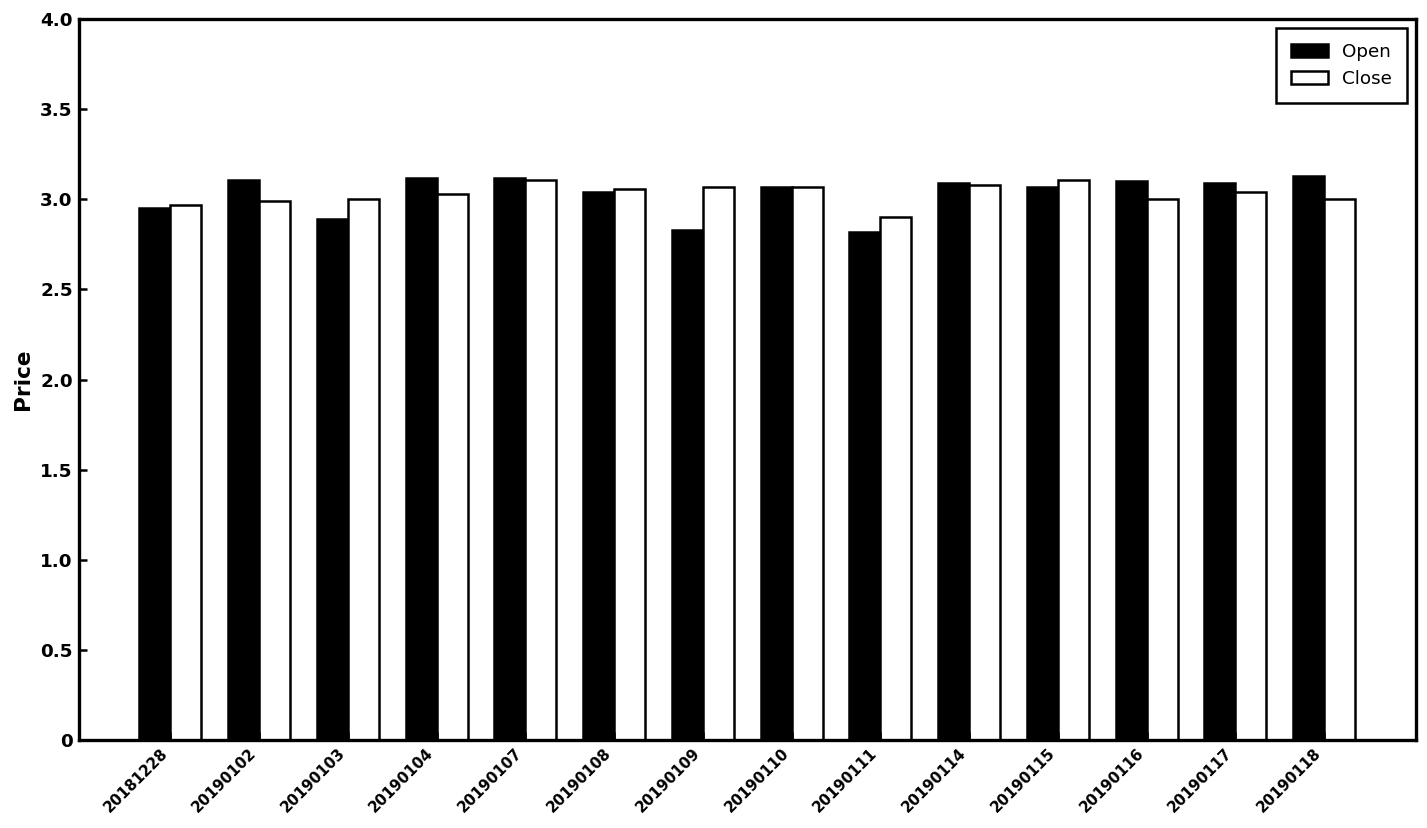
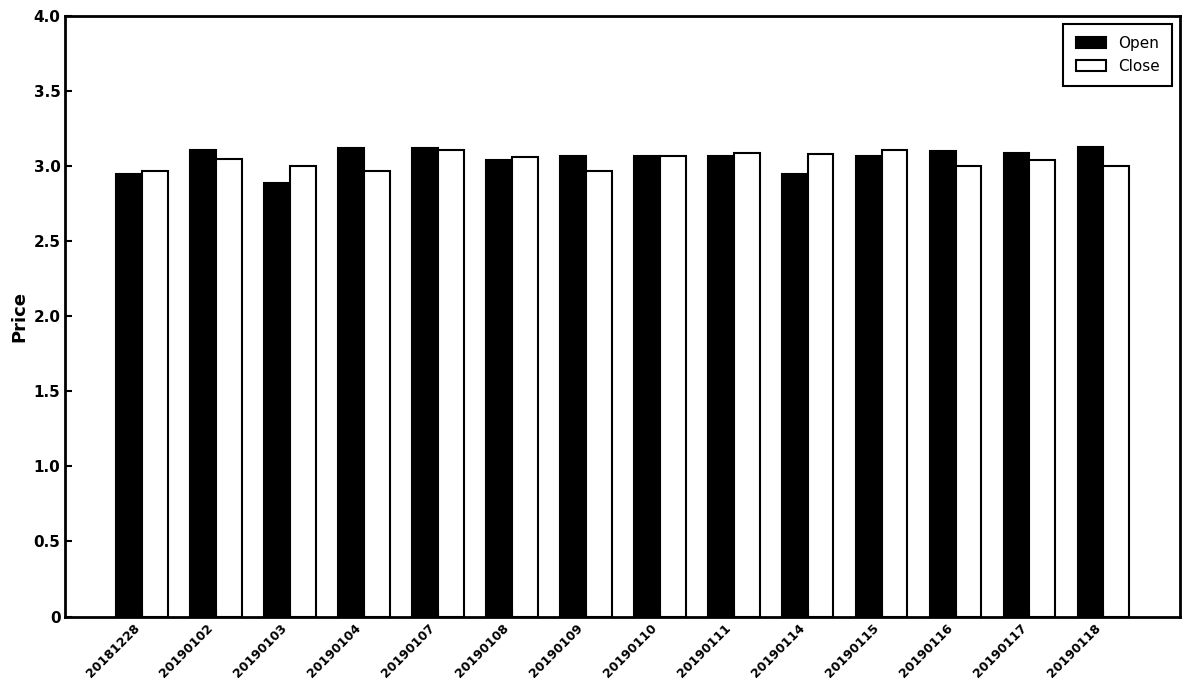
Close, 20190102: 2.99 -> 3.05
Close, 20190104: 3.03 -> 2.97
Open, 20190109: 2.83 -> 3.07
Close, 20190109: 3.07 -> 2.97
Open, 20190111: 2.82 -> 3.07
Close, 20190111: 2.90 -> 3.09
Open, 20190114: 3.09 -> 2.95
